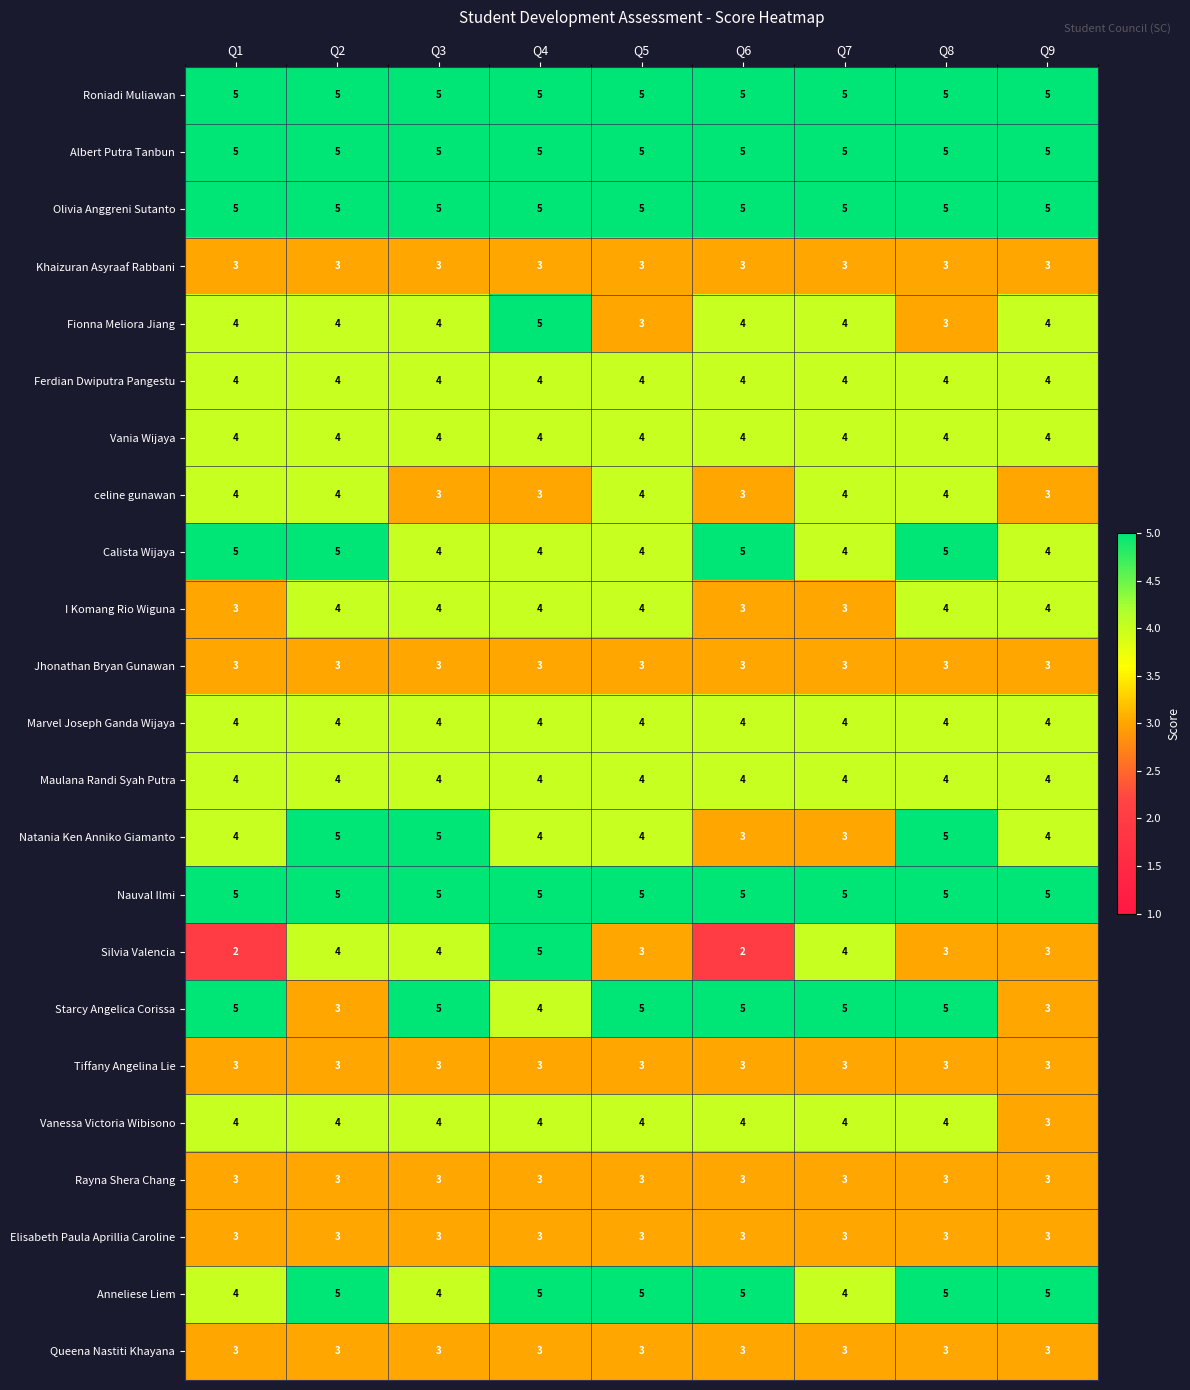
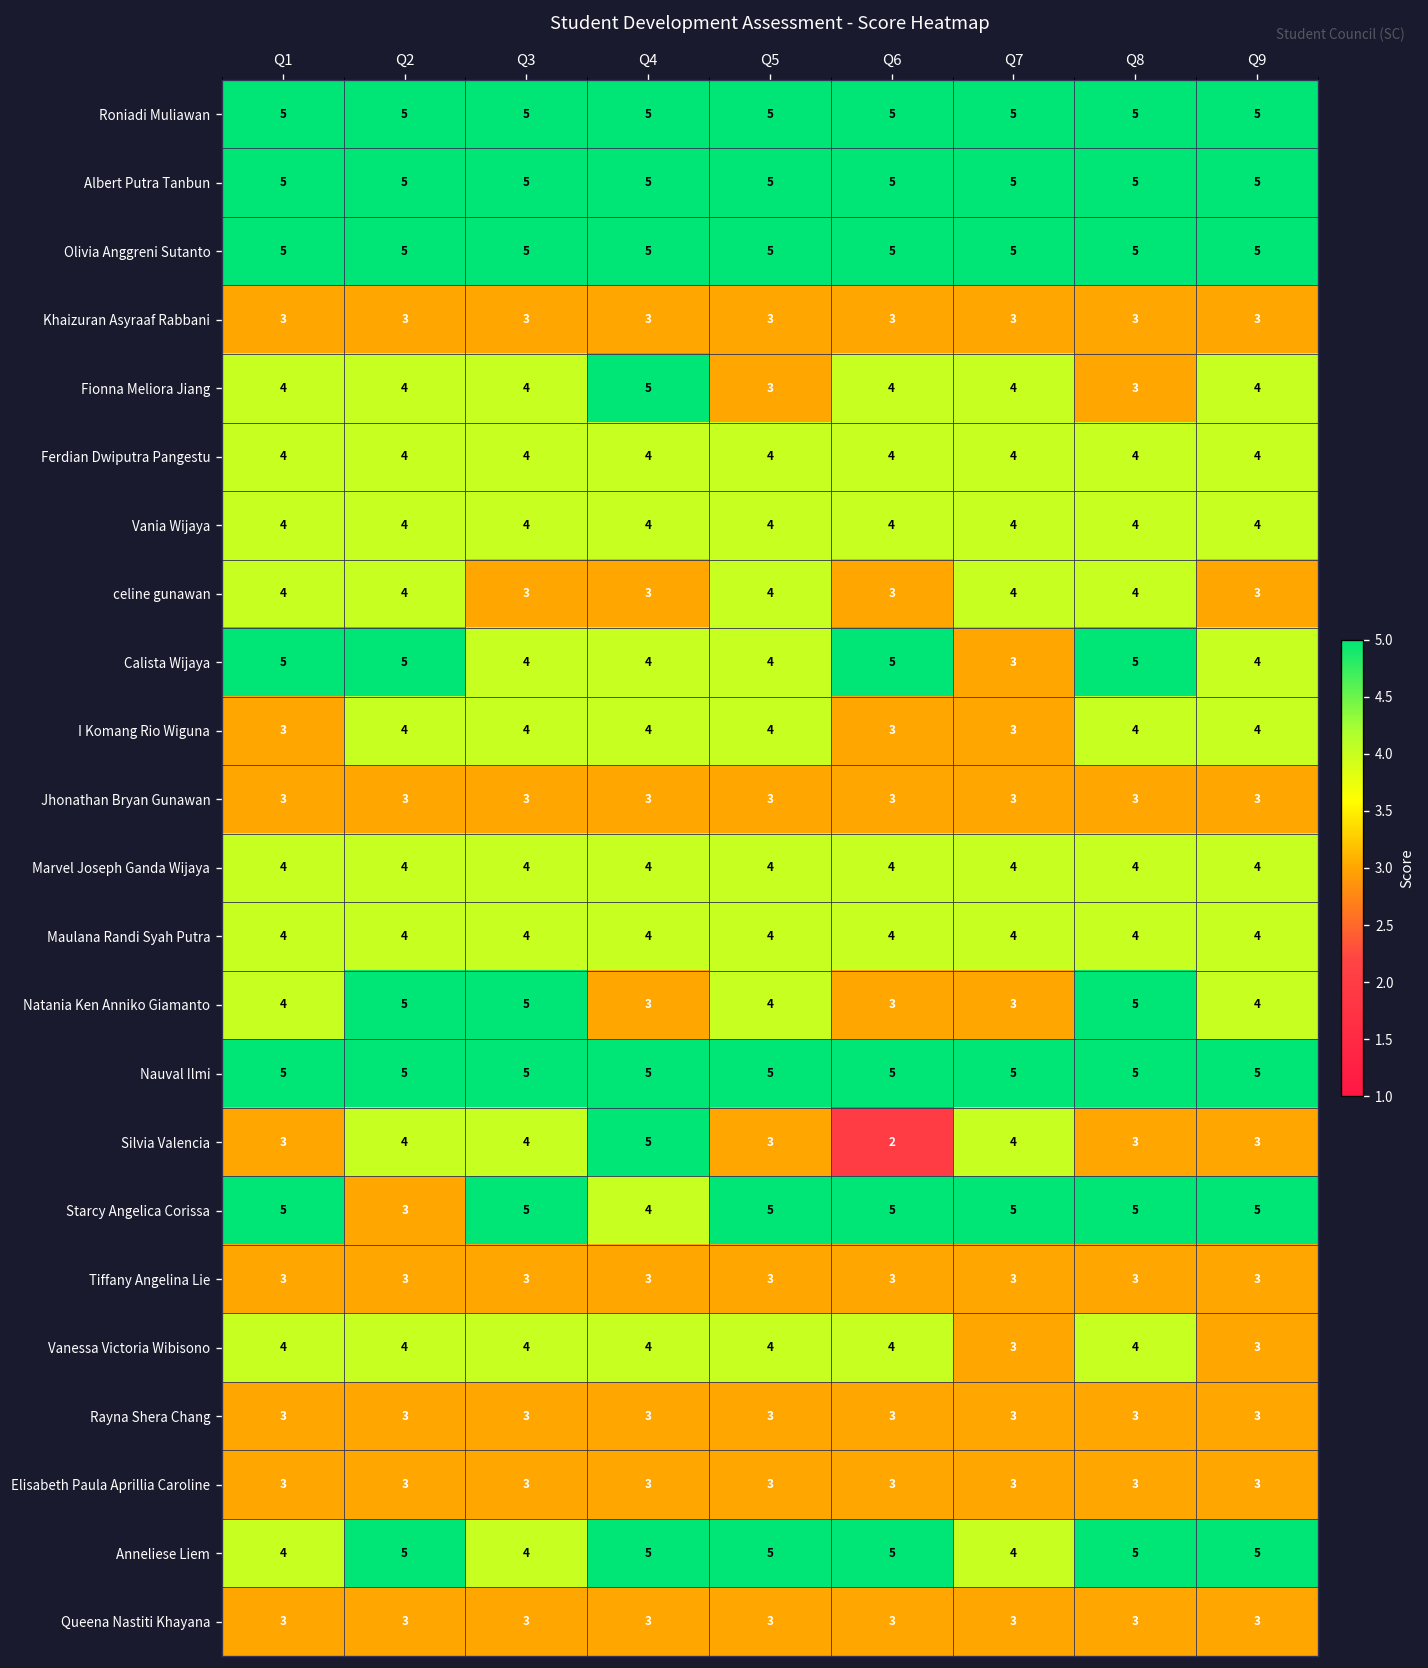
Calista Wijaya, Q7: 4 -> 3
Natania Ken Anniko Giamanto, Q4: 4 -> 3
Silvia Valencia, Q1: 2 -> 3
Starcy Angelica Corissa, Q9: 3 -> 5
Vanessa Victoria Wibisono, Q7: 4 -> 3
